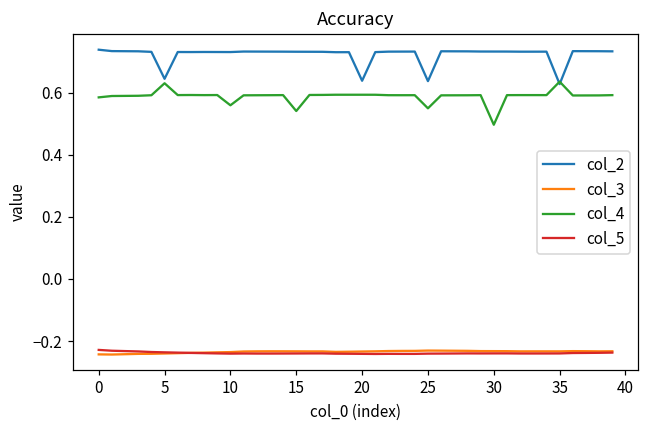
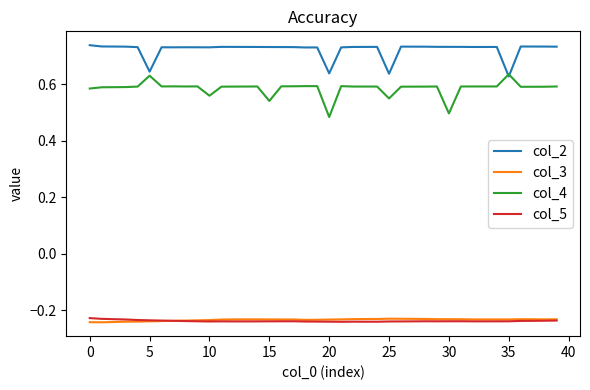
col_4, 20: 0.59 -> 0.48
